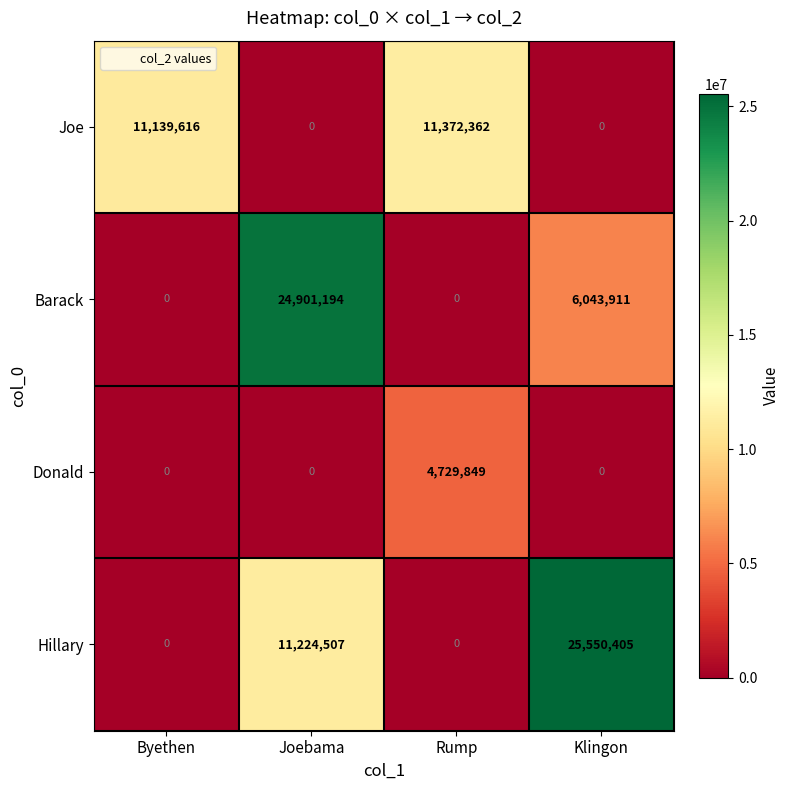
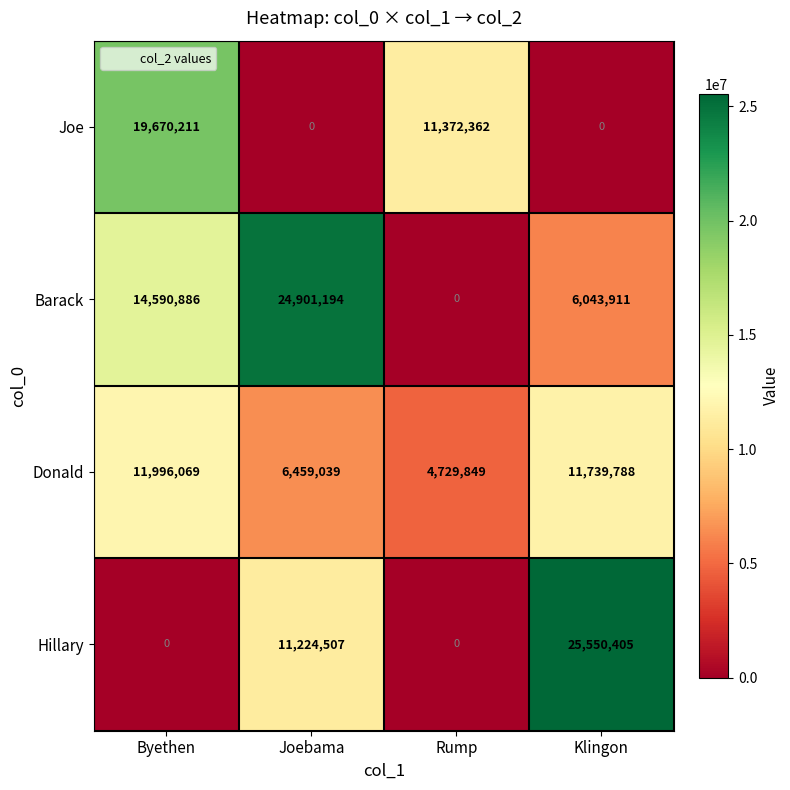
Joe, Byethen: 11,139,616 -> 19,670,211
Barack, Byethen: 0 -> 14,590,886
Donald, Byethen: 0 -> 11,996,069
Donald, Joebama: 0 -> 6,459,039
Donald, Klingon: 0 -> 11,739,788
